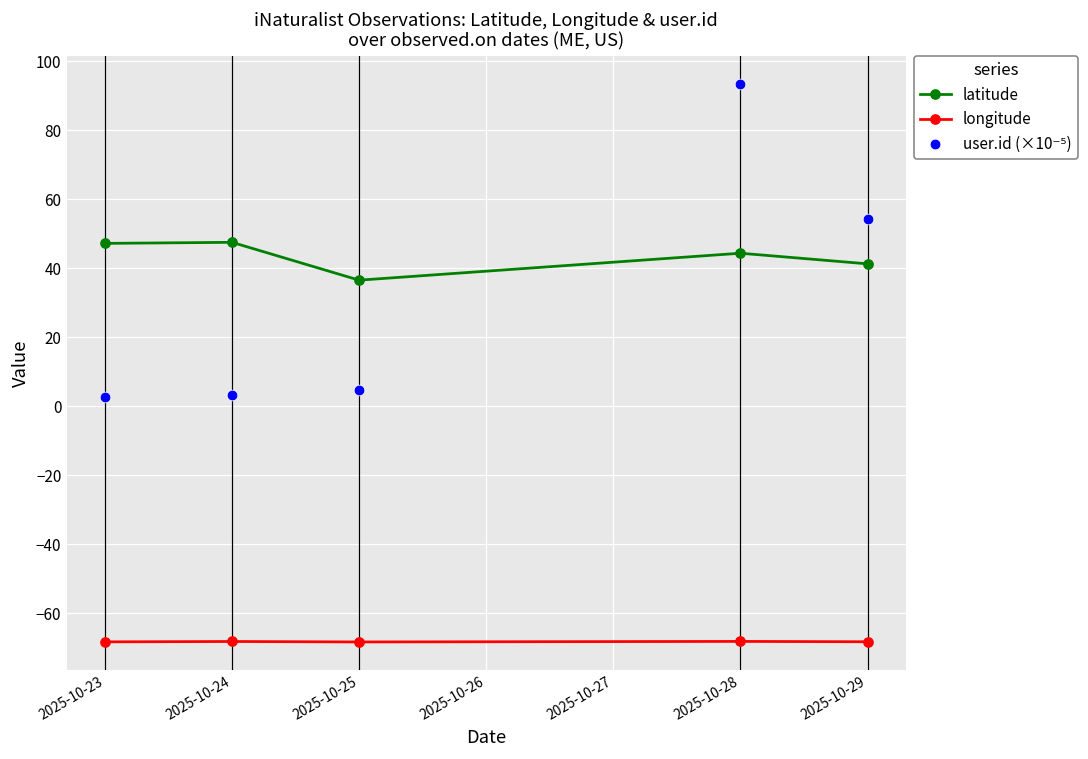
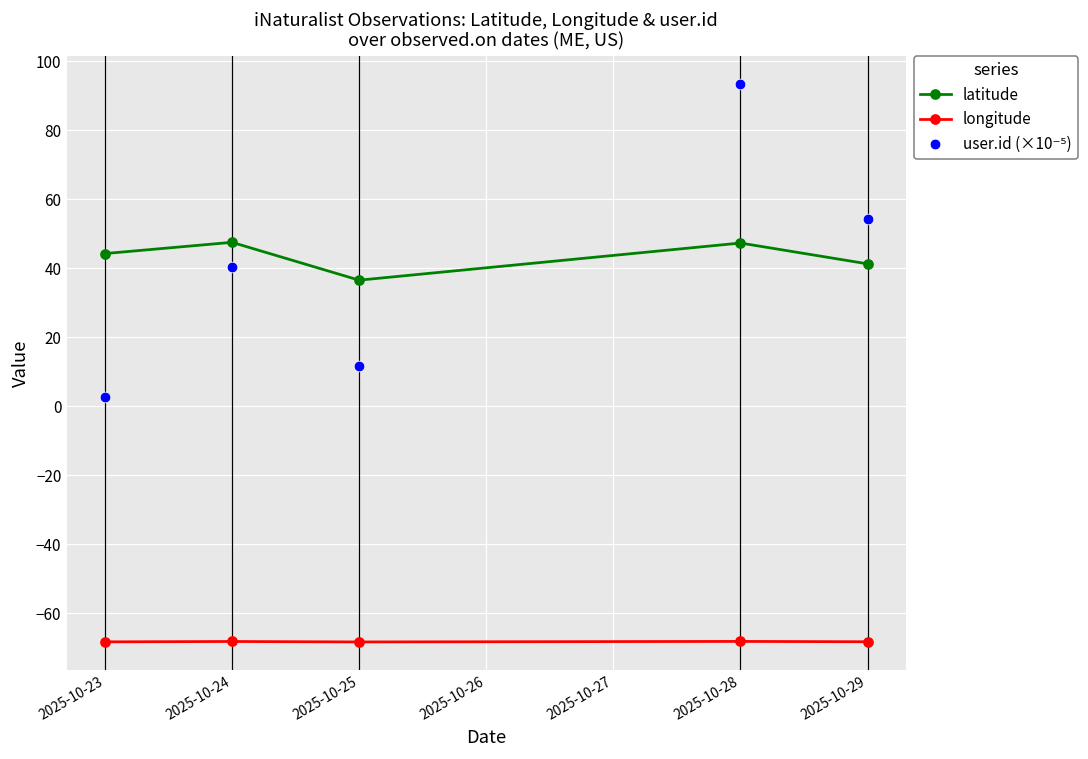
latitude, 2025-10-23: 47 -> 44
user.id (×10⁻⁵), 2025-10-24: 3 -> 40
user.id (×10⁻⁵), 2025-10-25: 5 -> 12
latitude, 2025-10-28: 44 -> 47
